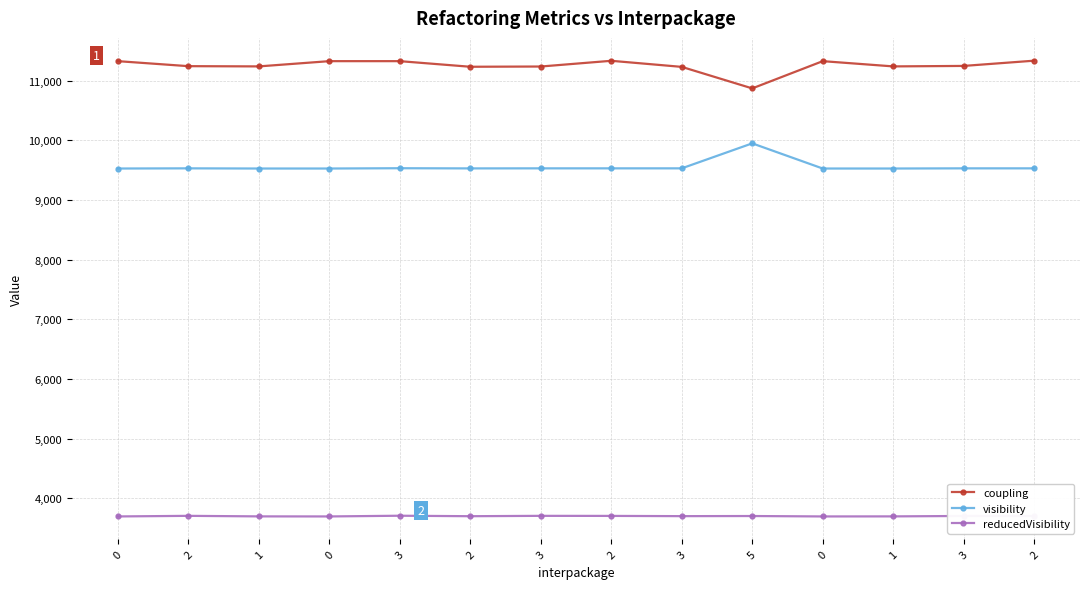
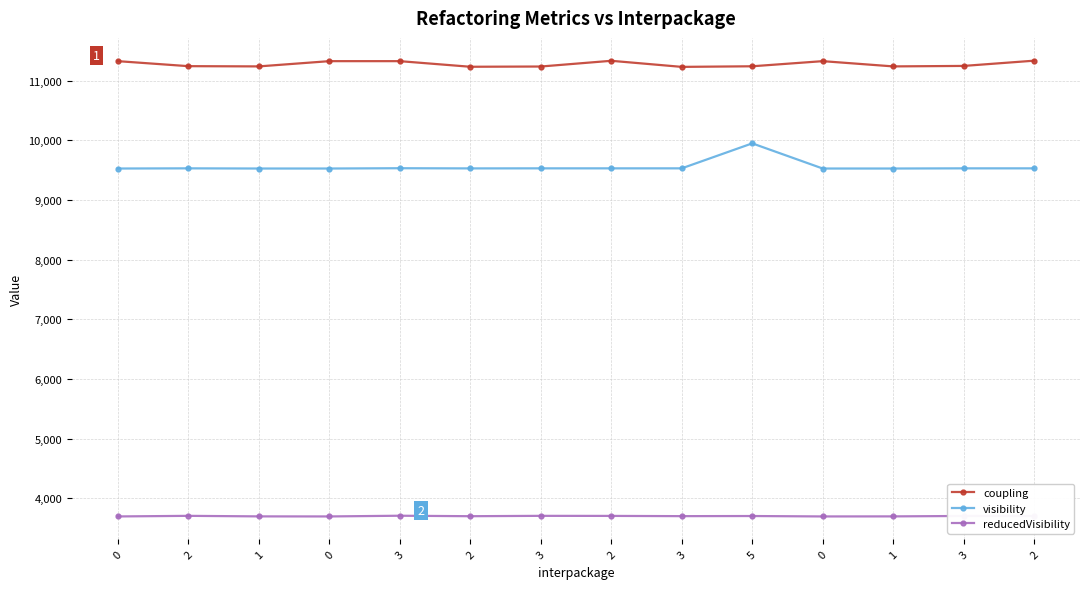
coupling, 5: 10,900 -> 11,200
